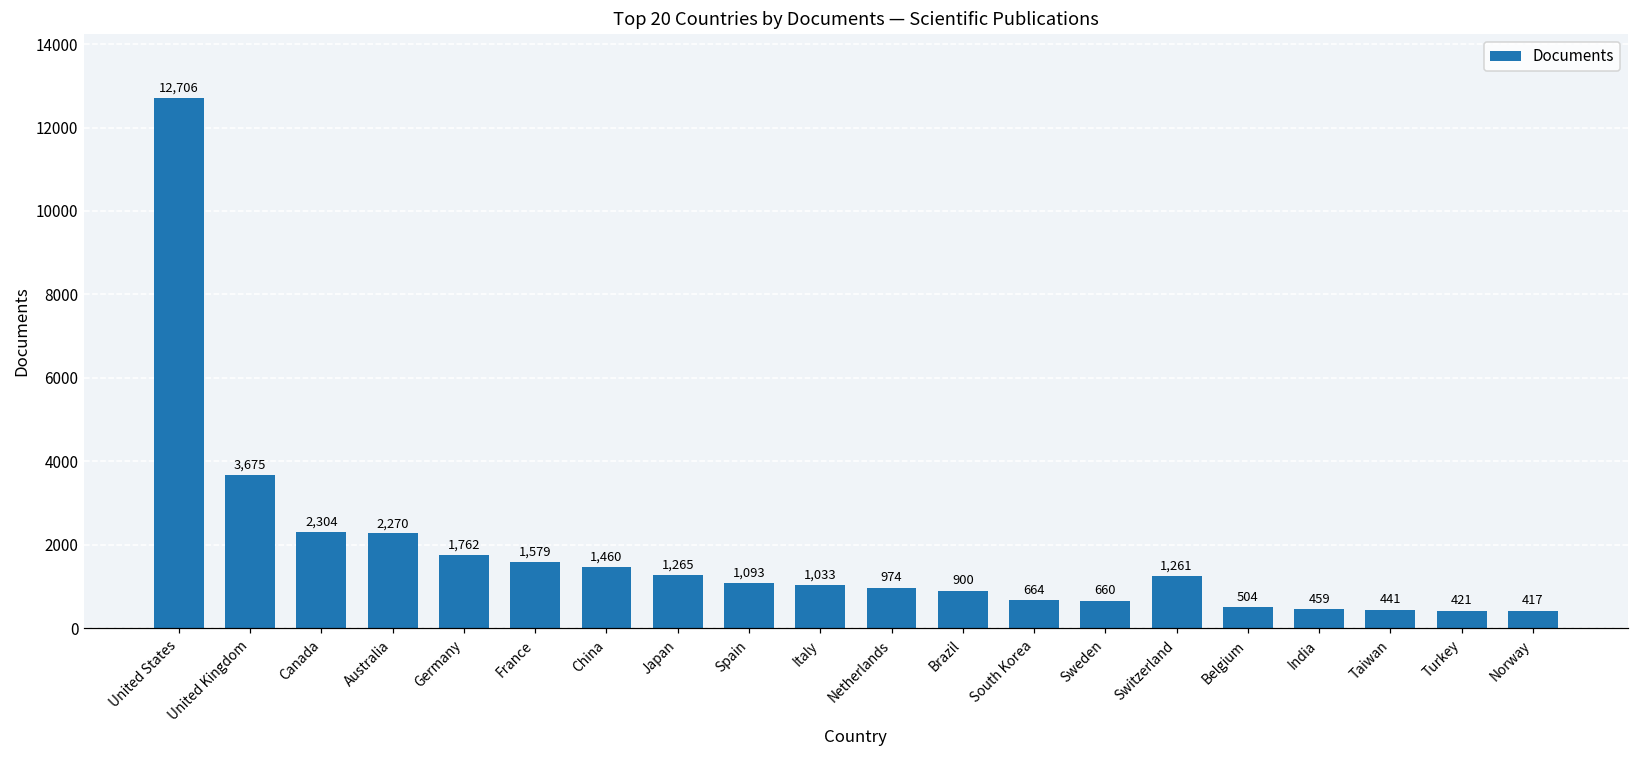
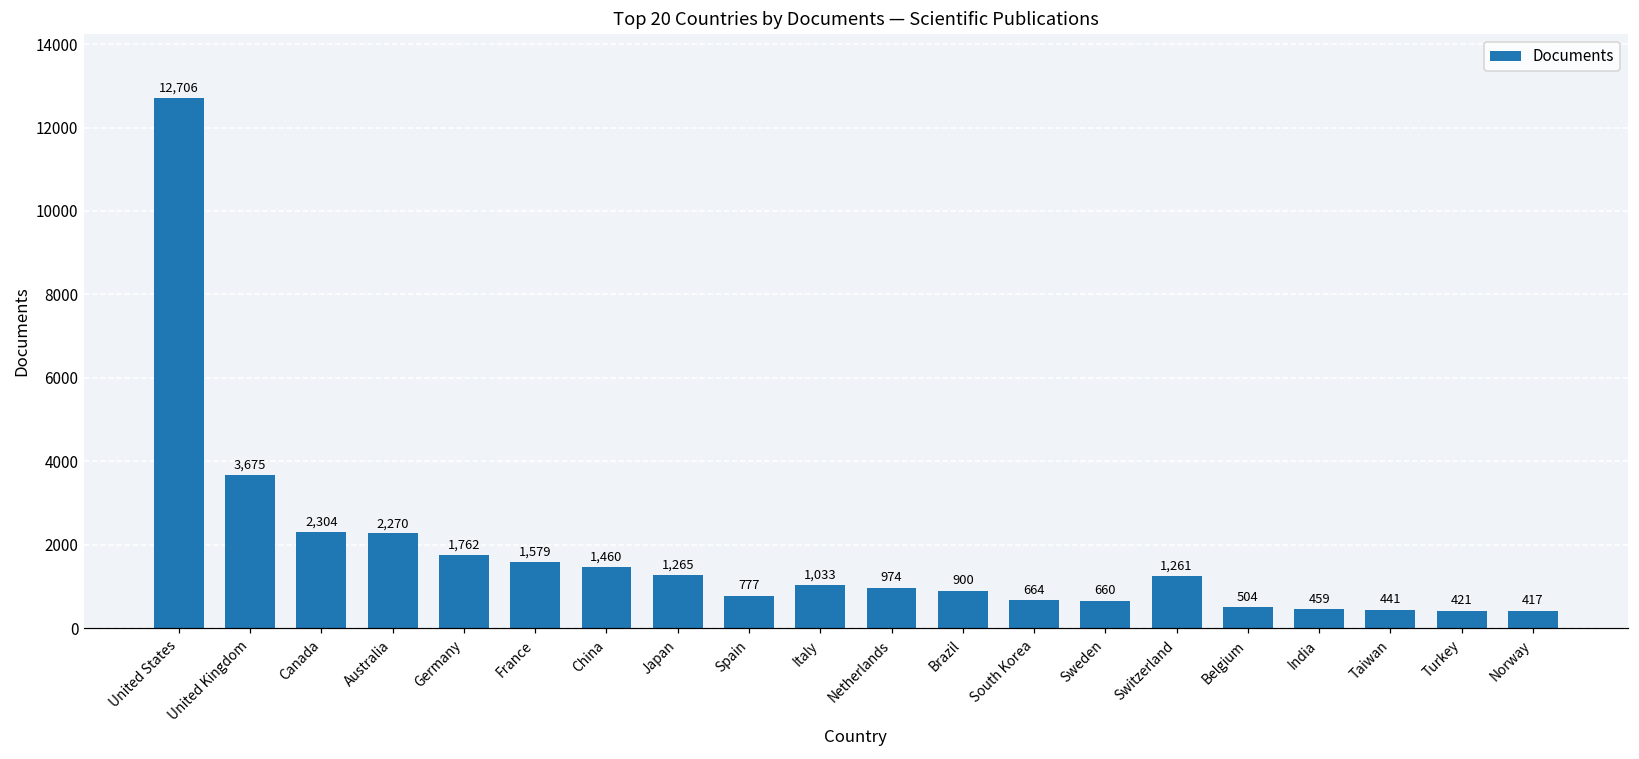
Spain: 1,093 -> 777
